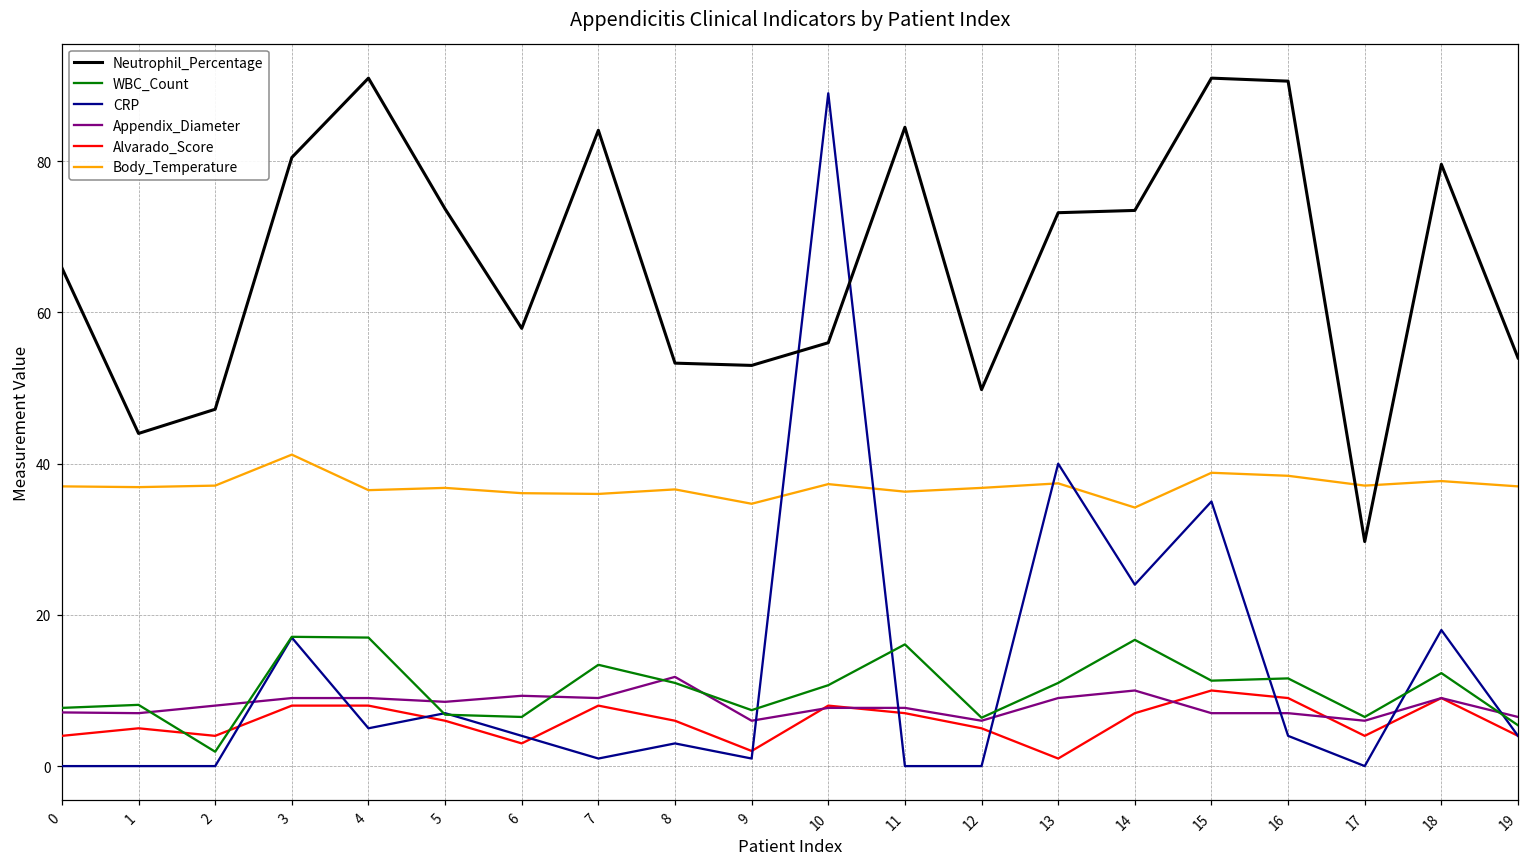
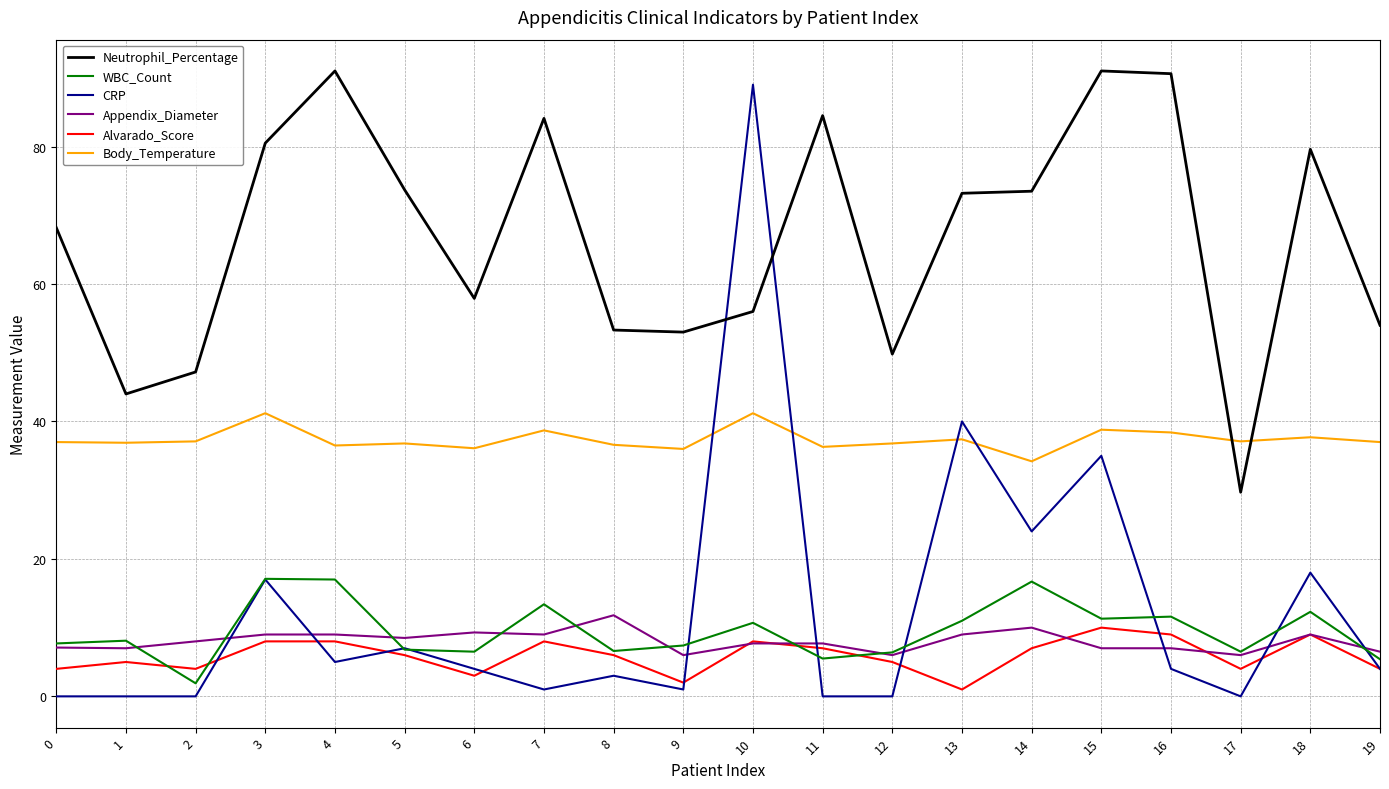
Neutrophil_Percentage, 0: 66 -> 68
Body_Temperature, 7: 36 -> 39
WBC_Count, 8: 11 -> 7
Body_Temperature, 9: 35 -> 36
Body_Temperature, 10: 37 -> 41
WBC_Count, 11: 16 -> 6
